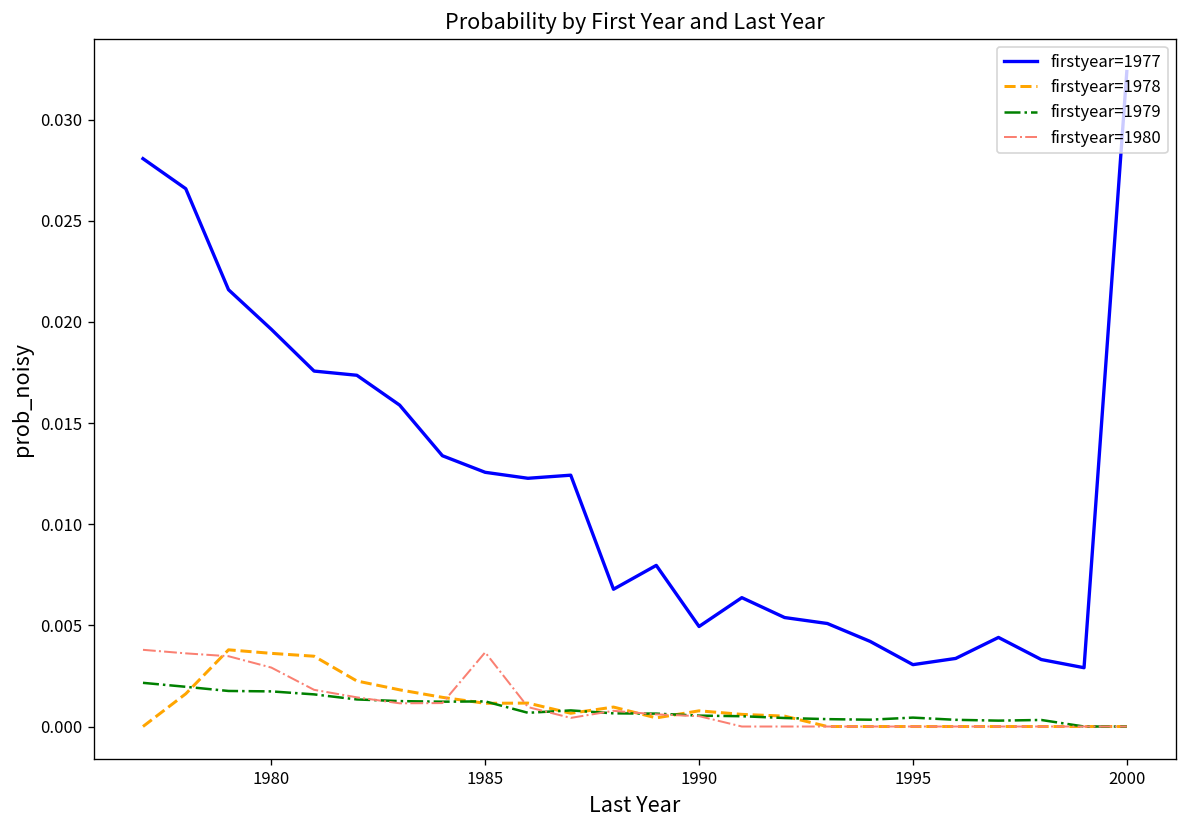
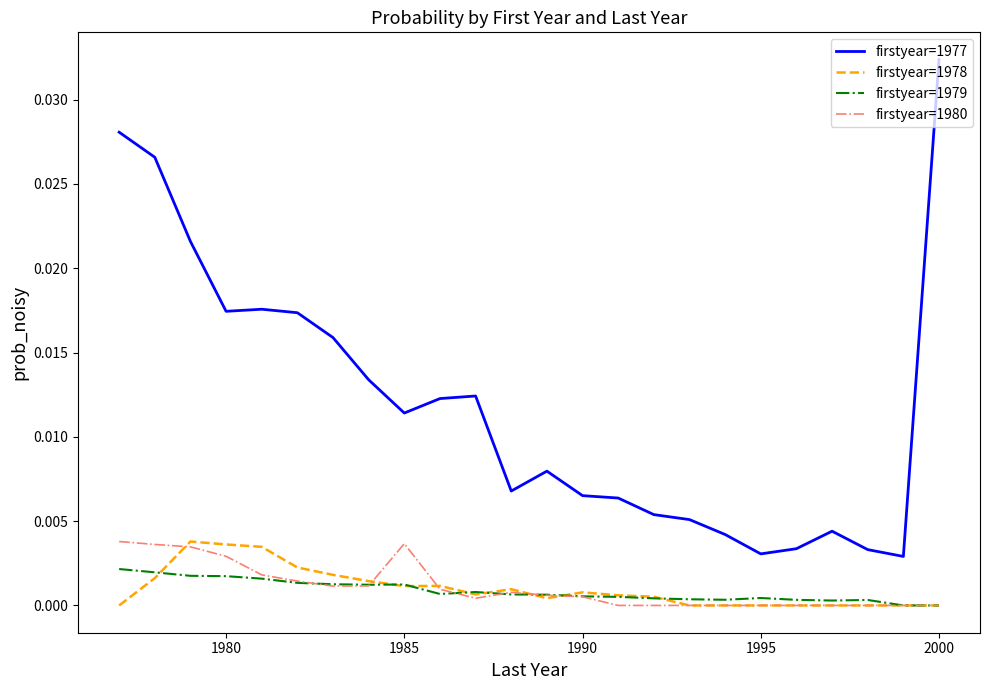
firstyear=1977, 1980: 0.0196 -> 0.0174
firstyear=1977, 1985: 0.0126 -> 0.0114
firstyear=1977, 1990: 0.0049 -> 0.0065
